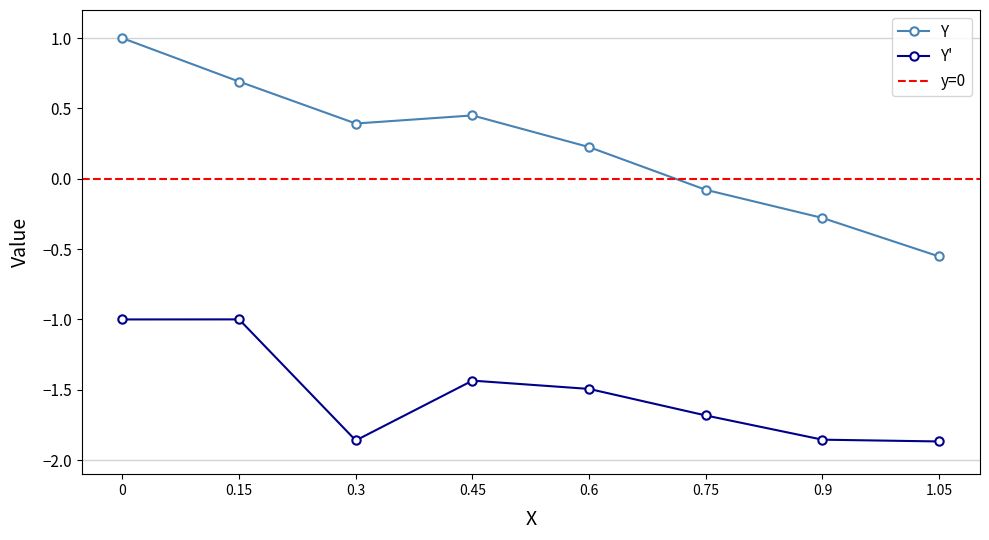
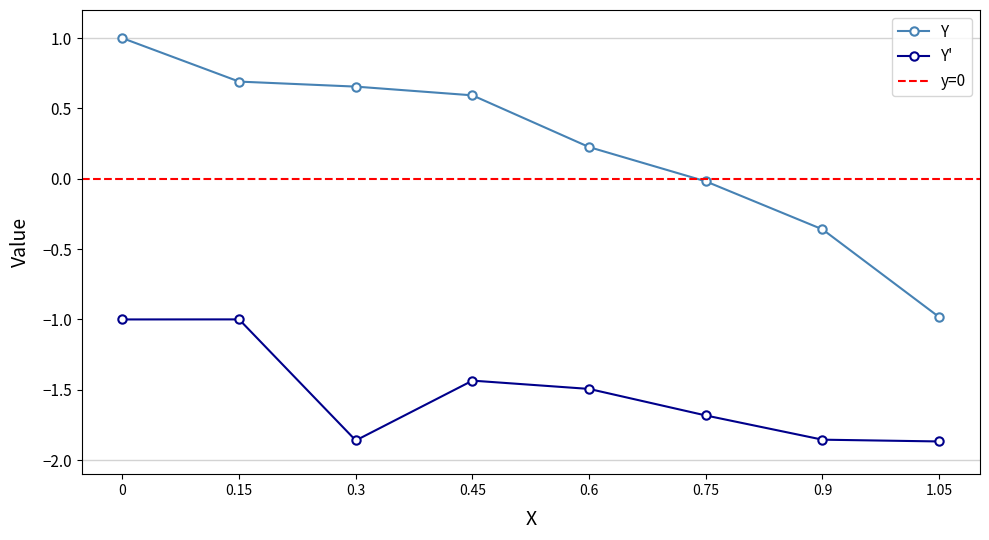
Y, 0.3: 0.39 -> 0.66
Y, 0.45: 0.45 -> 0.59
Y, 0.75: -0.08 -> -0.02
Y, 0.9: -0.28 -> -0.36
Y, 1.05: -0.55 -> -0.98
